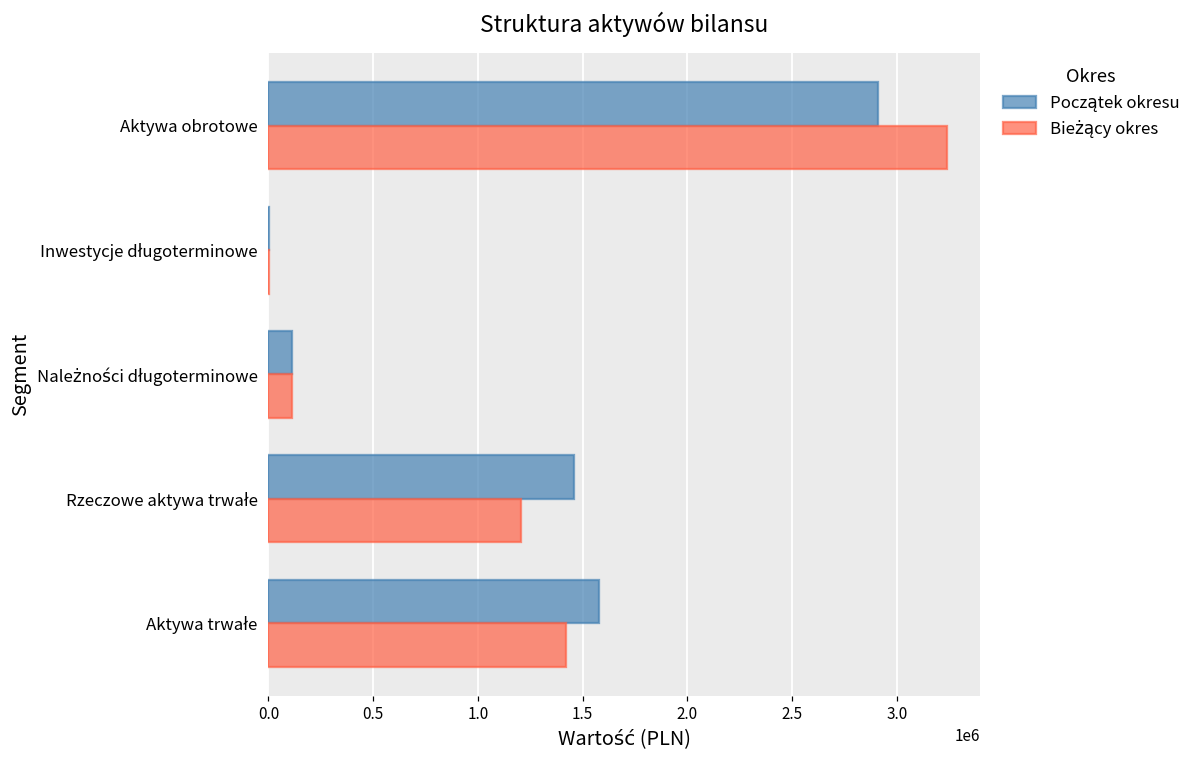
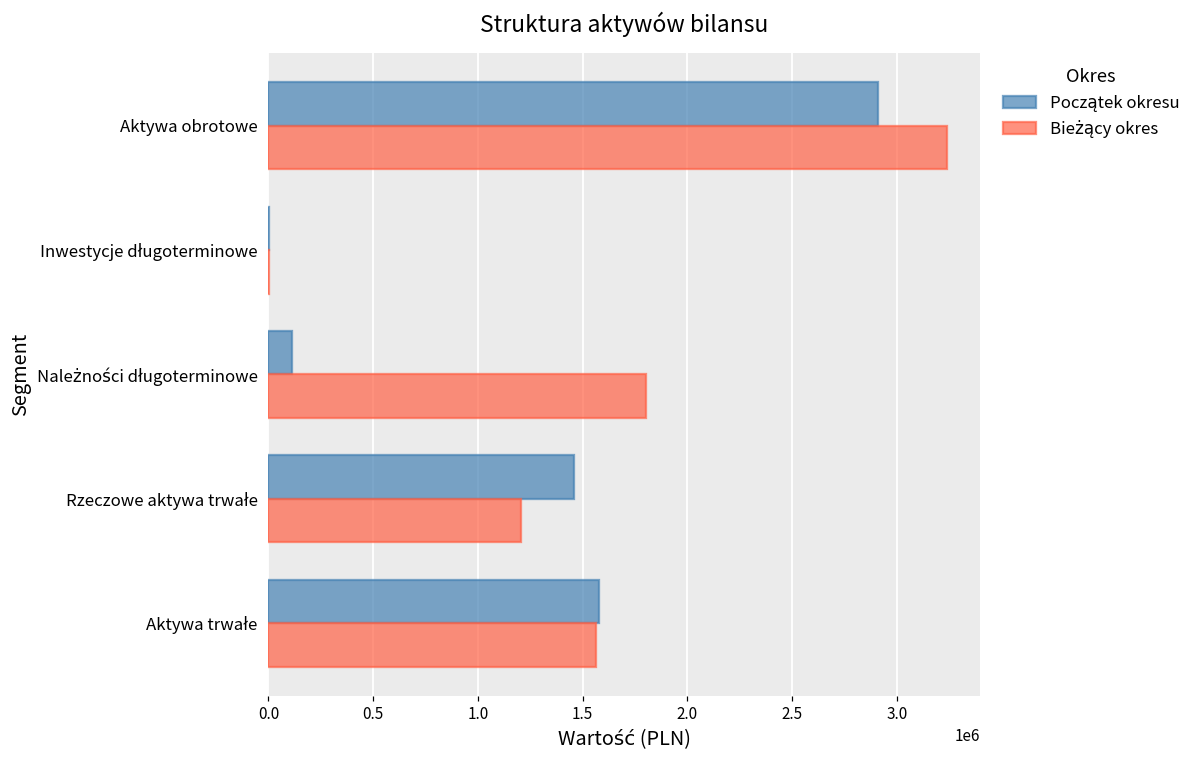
Bieżący okres, Należności długoterminowe: 110000 -> 1800000
Bieżący okres, Aktywa trwałe: 1420000 -> 1560000
